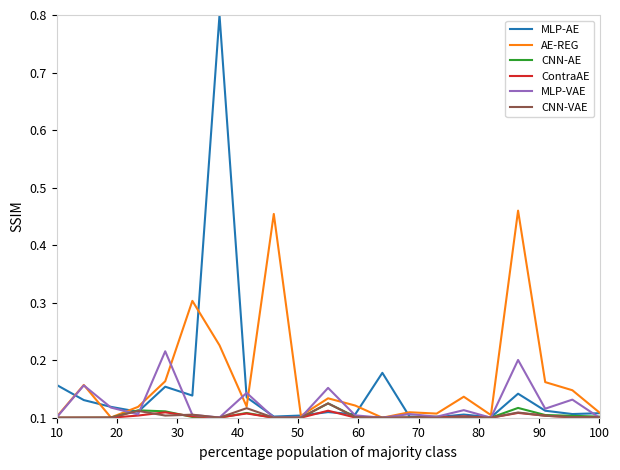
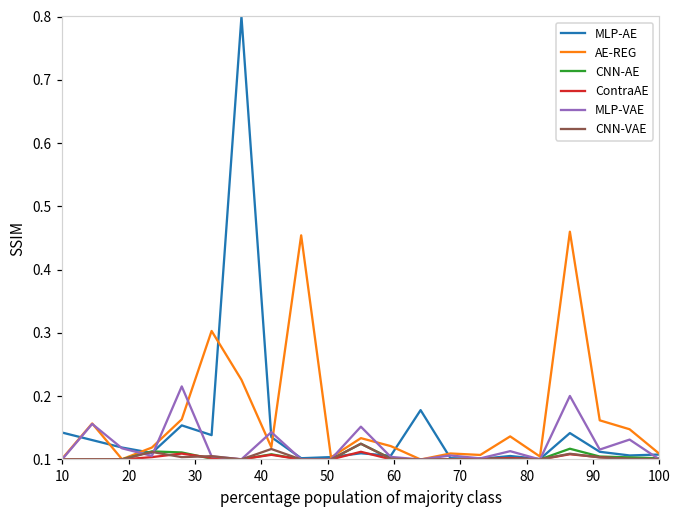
MLP-AE, 10: 0.16 -> 0.14
